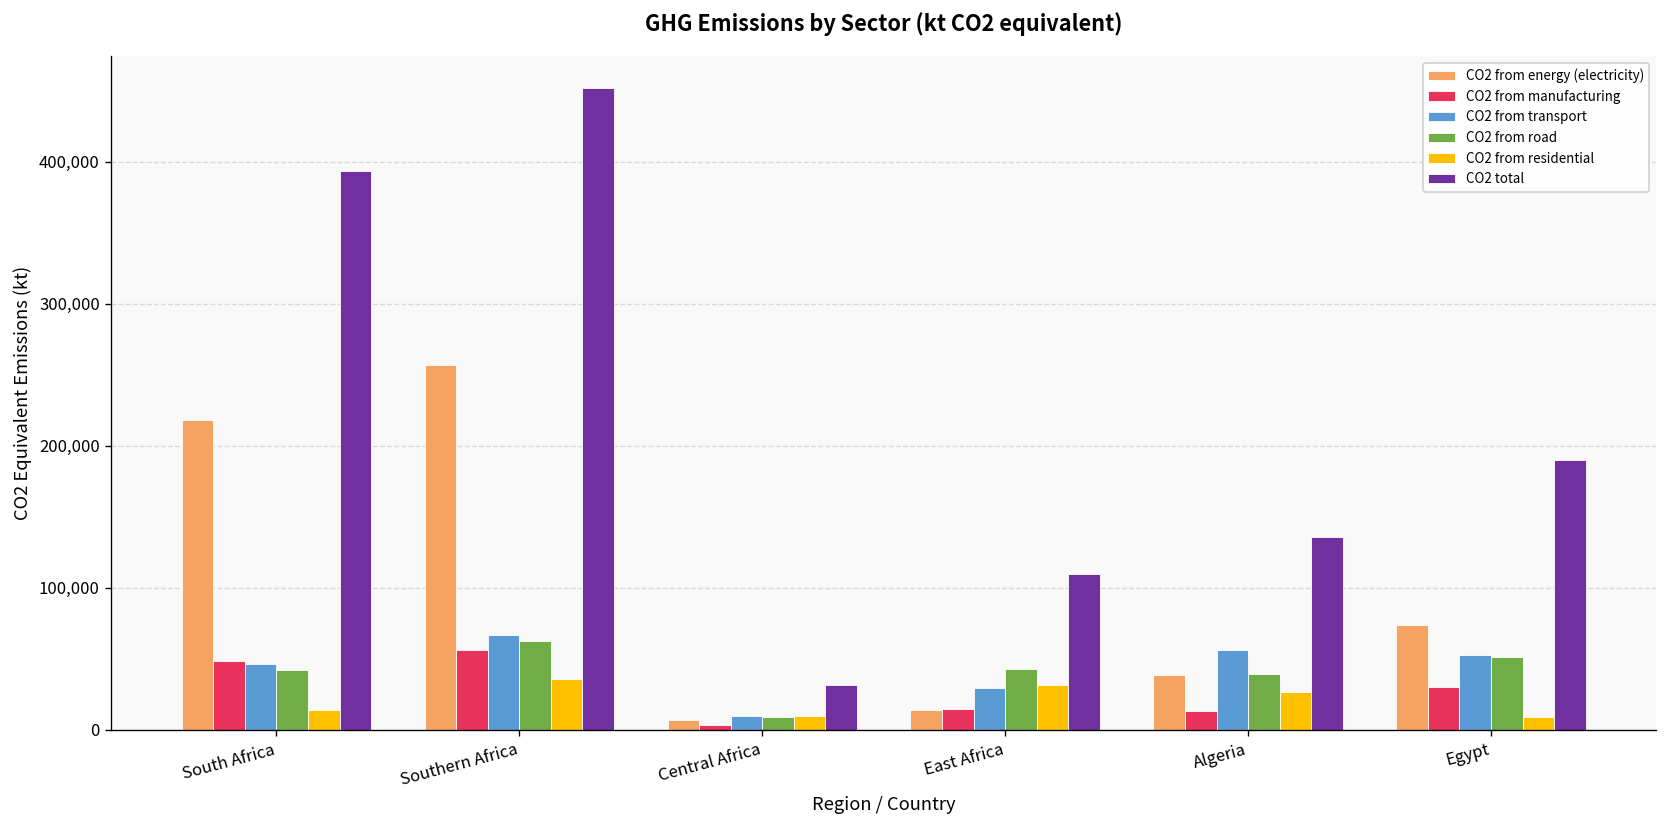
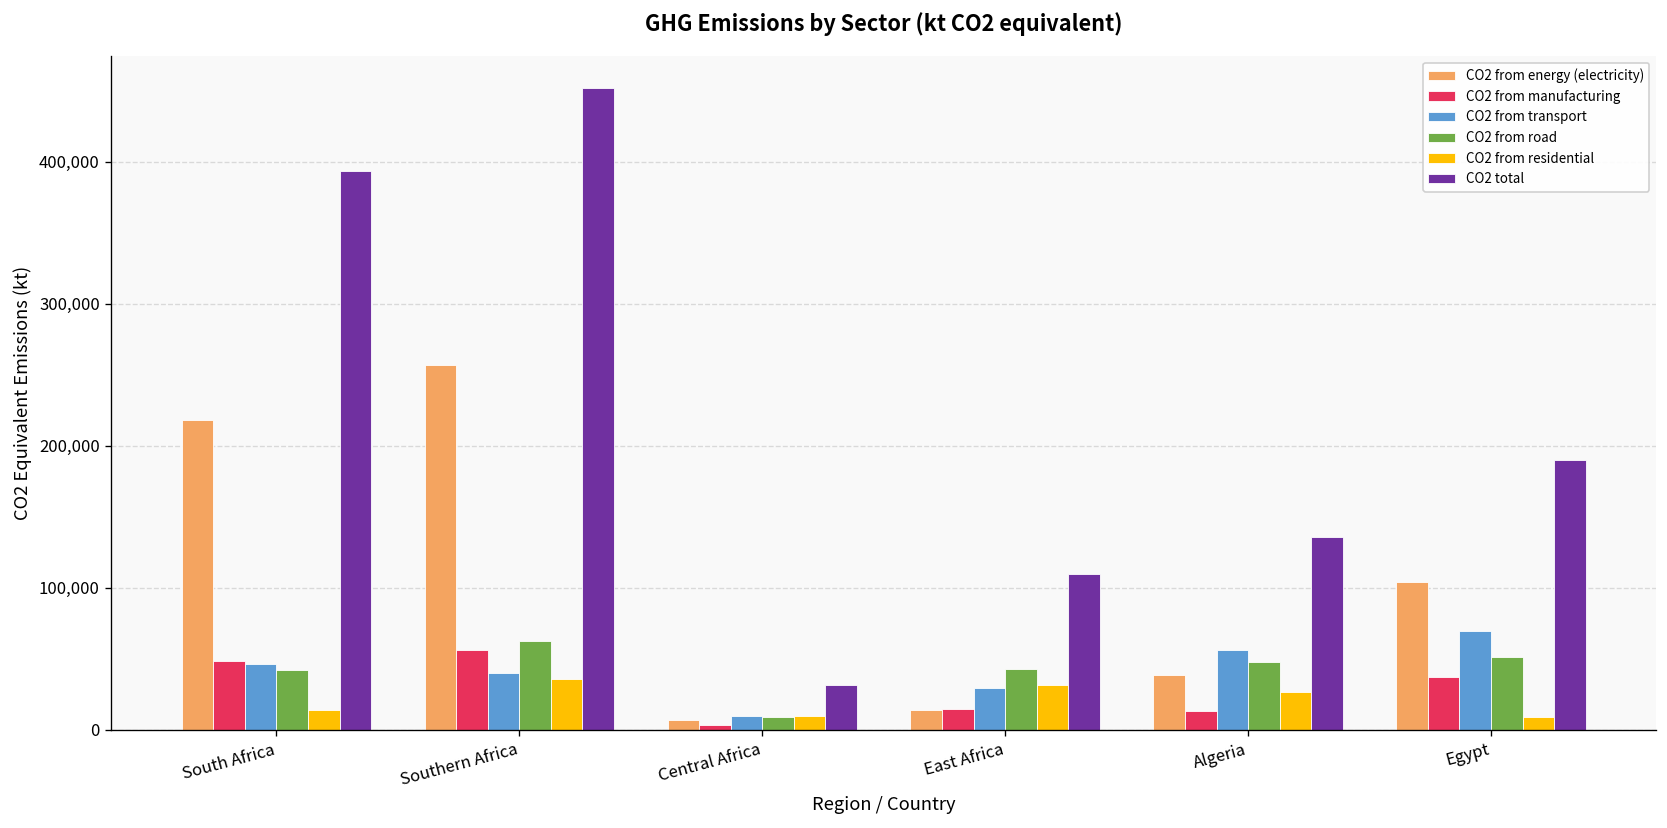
CO2 from transport, Southern Africa: 66,000 -> 40,000
CO2 from road, Algeria: 39,000 -> 48,000
CO2 from energy (electricity), Egypt: 74,000 -> 104,000
CO2 from manufacturing, Egypt: 30,000 -> 37,000
CO2 from transport, Egypt: 53,000 -> 70,000
